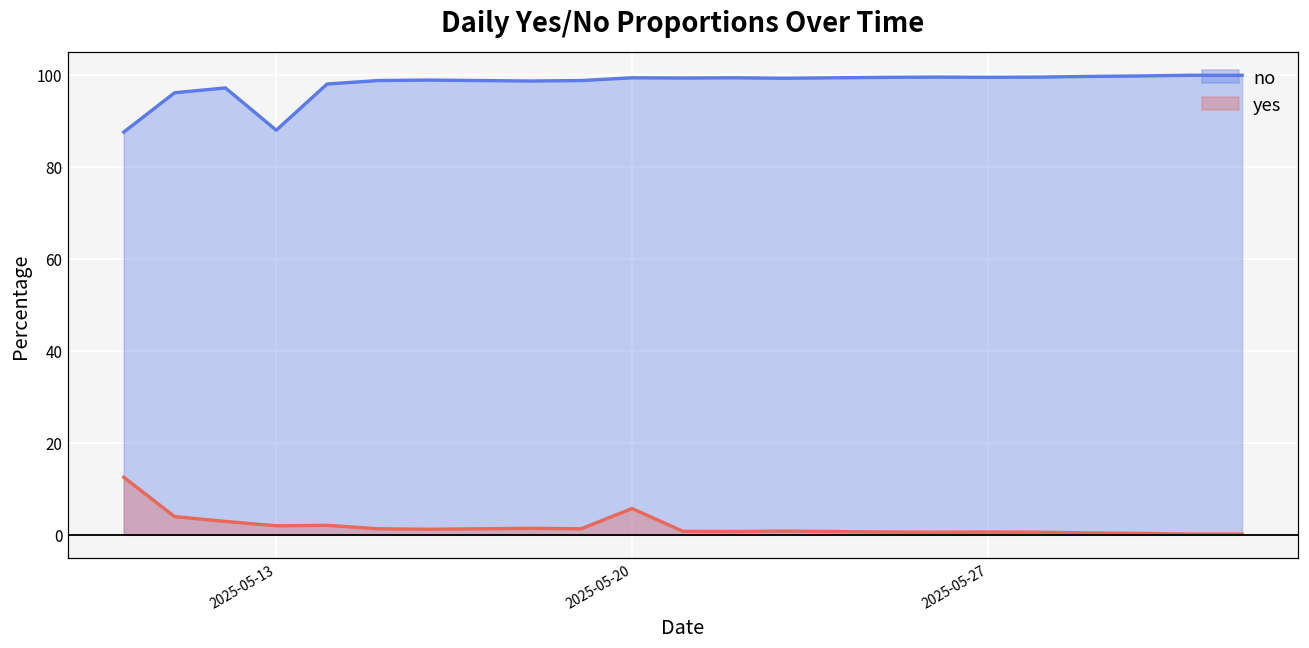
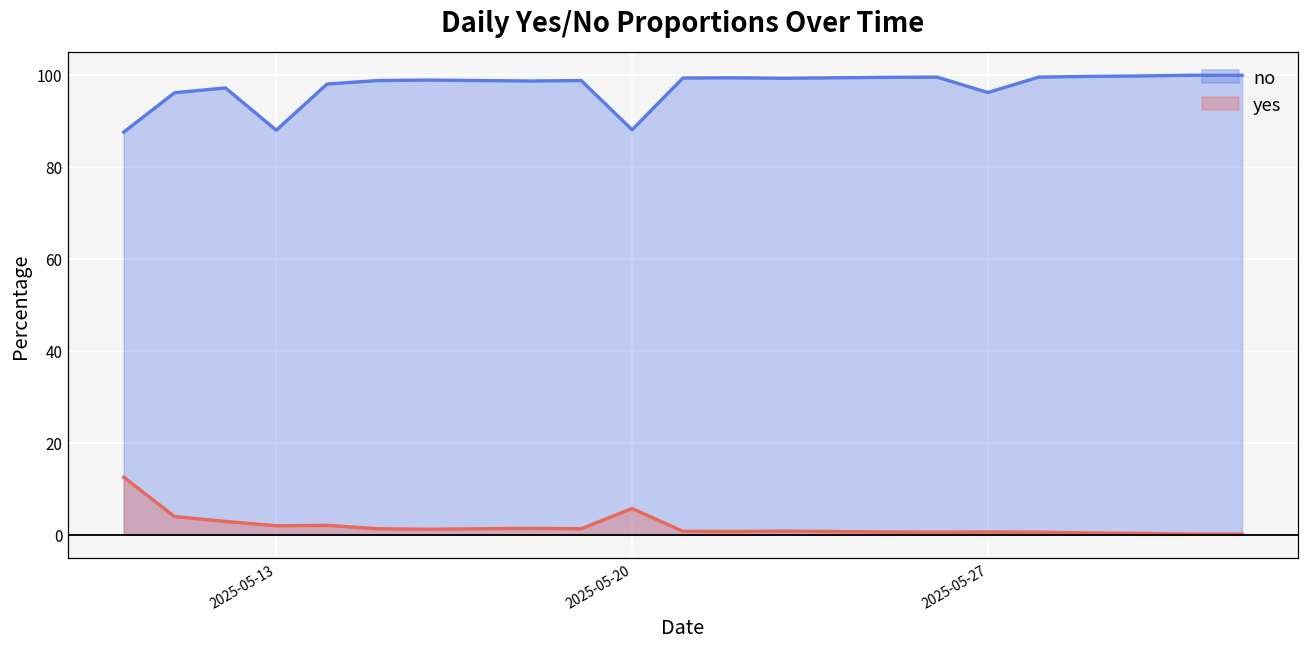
no, 2025-05-20: 99 -> 88
no, 2025-05-27: 99 -> 96
